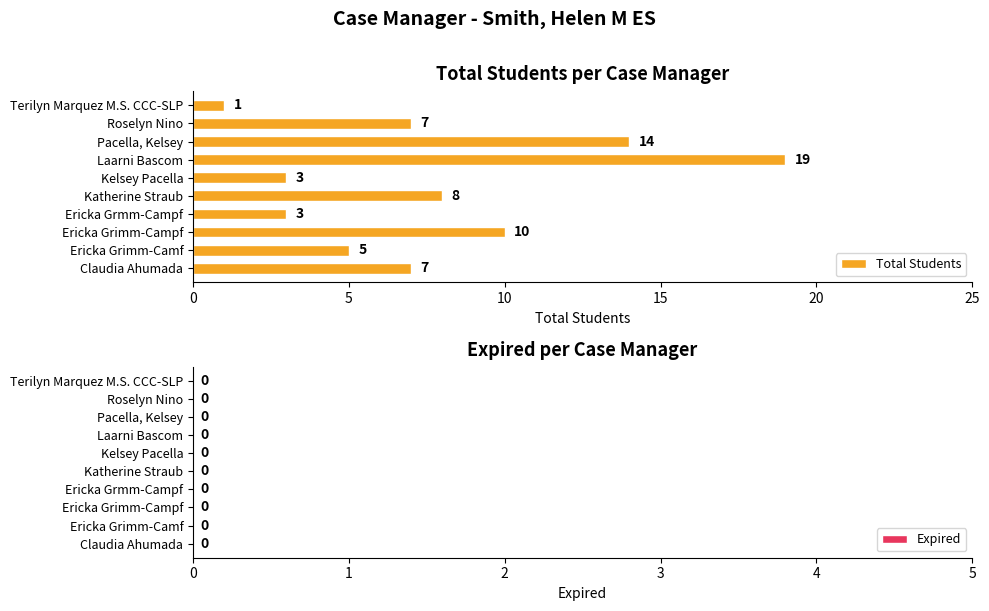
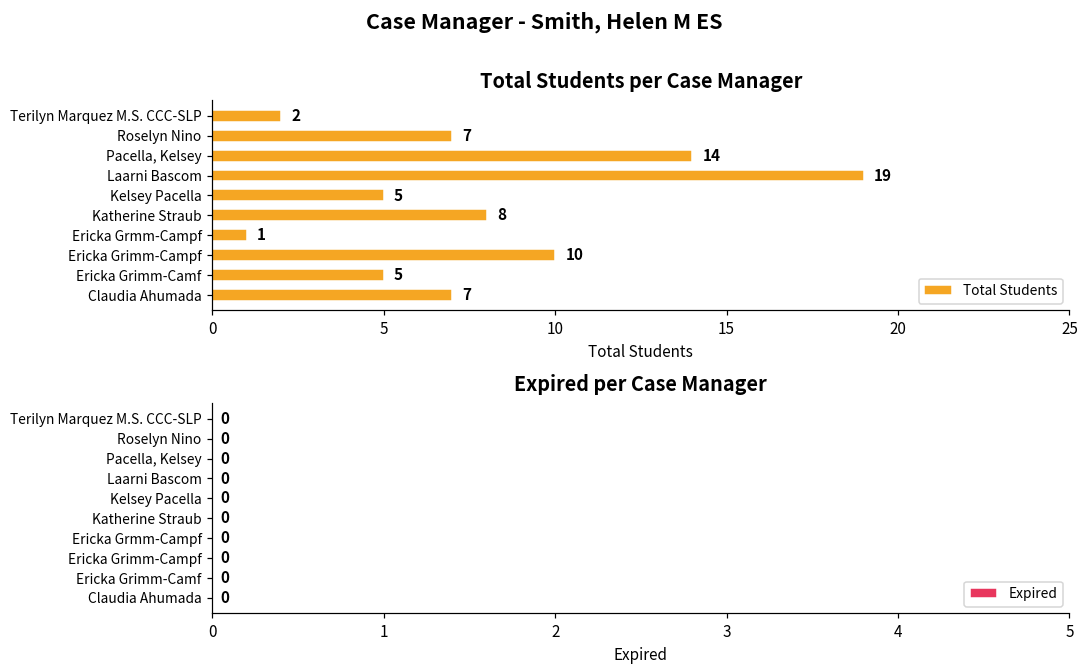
Total Students per Case Manager, Terilyn Marquez M.S. CCC-SLP: 1 -> 2
Total Students per Case Manager, Kelsey Pacella: 3 -> 5
Total Students per Case Manager, Ericka Grmm-Campf: 3 -> 1
